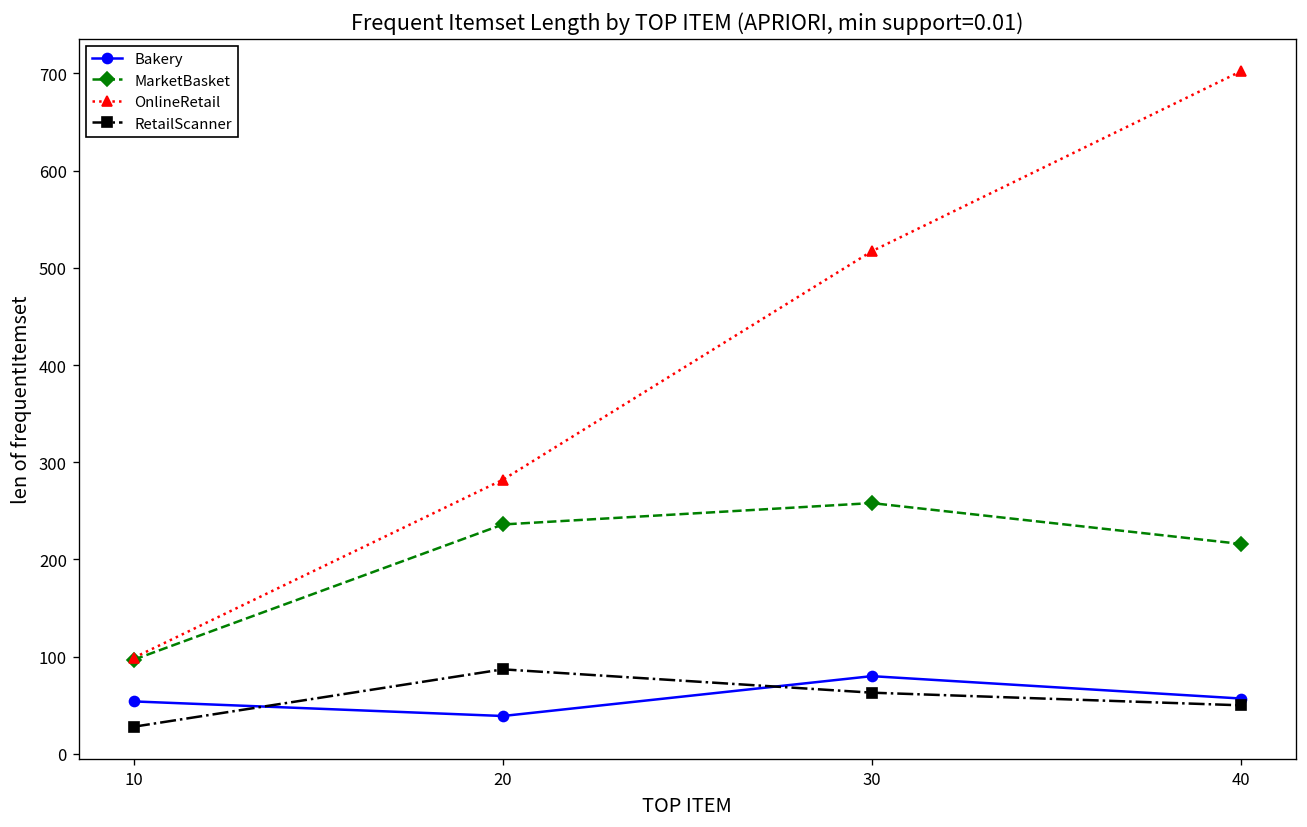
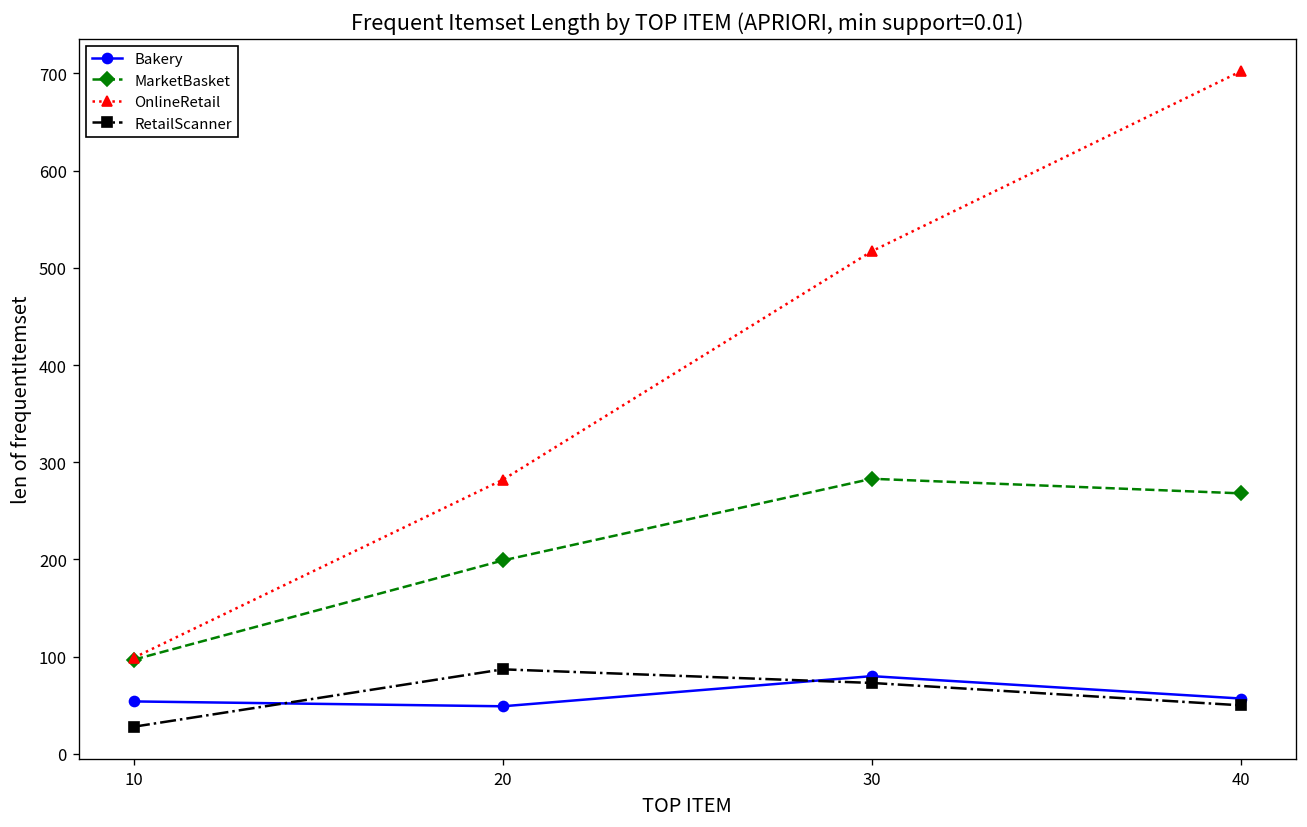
Bakery, 20: 40 -> 50
MarketBasket, 20: 240 -> 200
MarketBasket, 30: 260 -> 280
RetailScanner, 30: 60 -> 70
MarketBasket, 40: 220 -> 270
